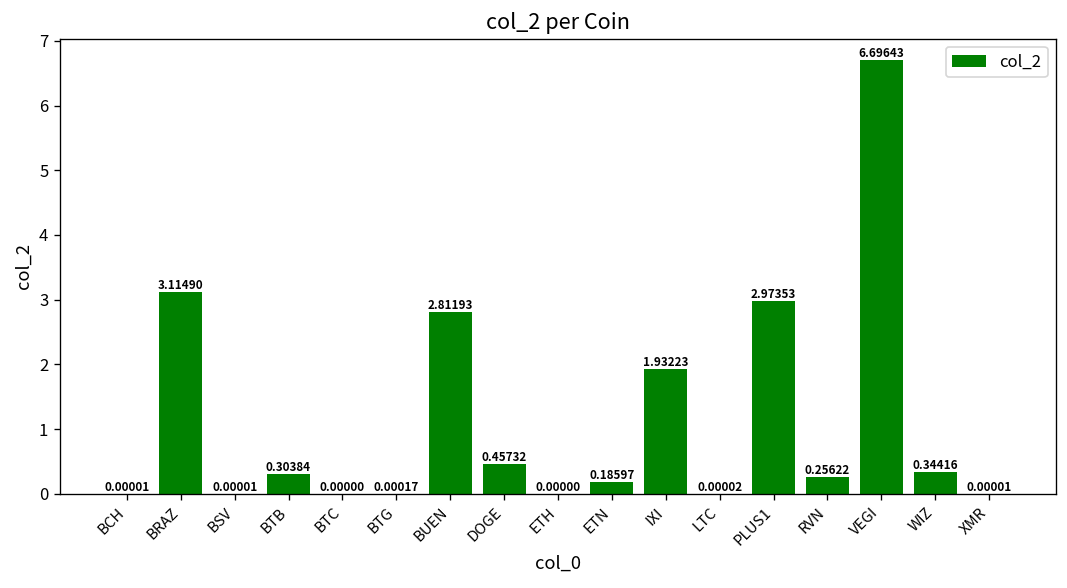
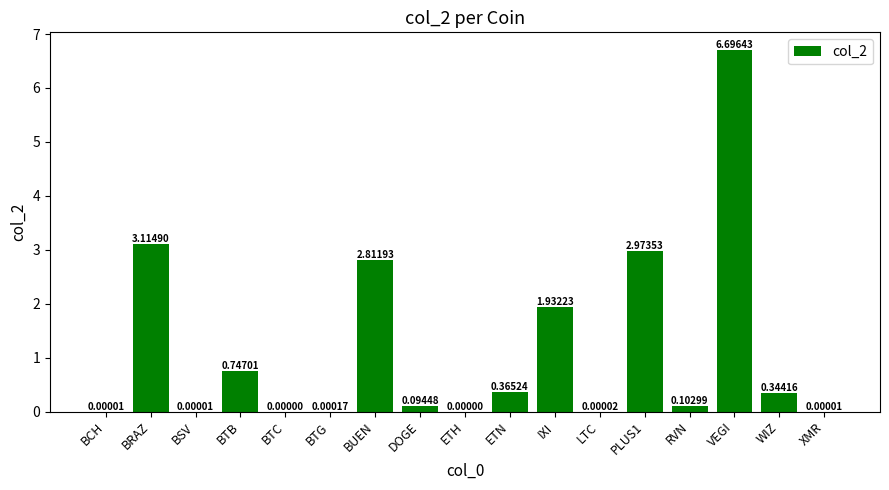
BTB: 0.30384 -> 0.74701
DOGE: 0.45732 -> 0.09448
ETN: 0.18597 -> 0.36524
RVN: 0.25622 -> 0.10299
